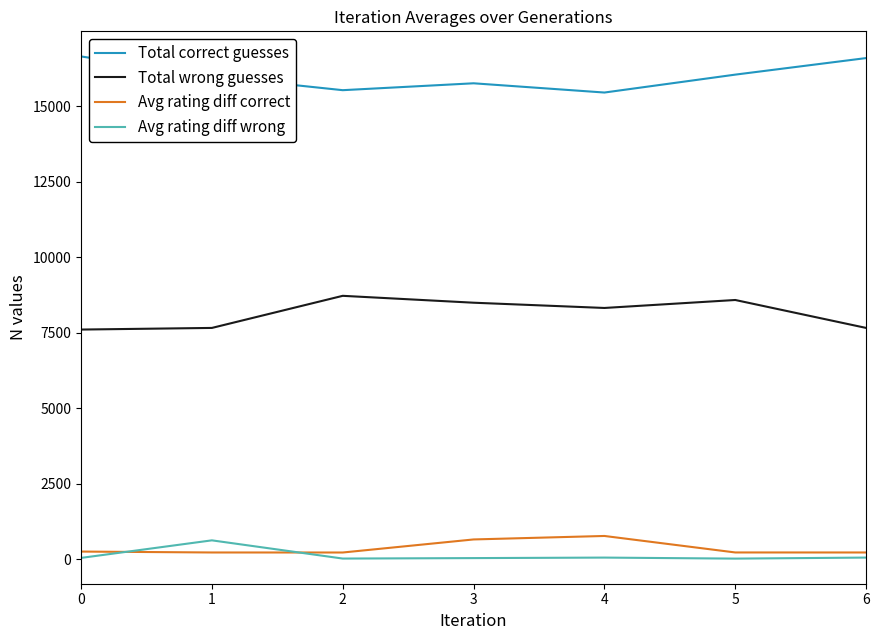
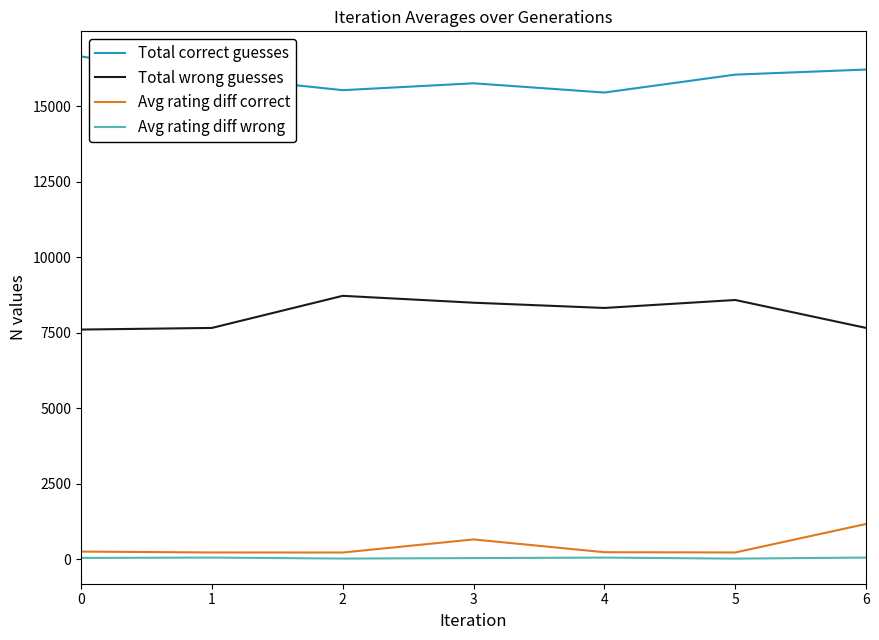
Avg rating diff wrong, 1: 600 -> 100
Avg rating diff correct, 4: 800 -> 200
Total correct guesses, 6: 16600 -> 16200
Avg rating diff correct, 6: 200 -> 1200
